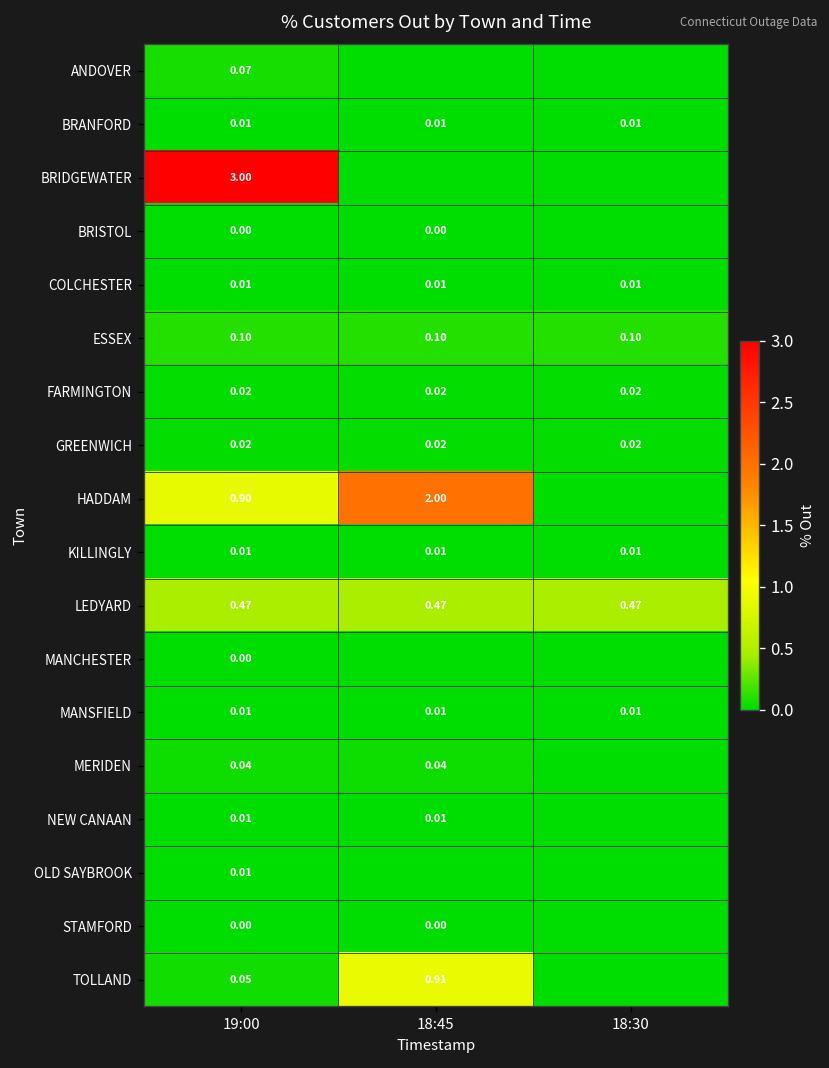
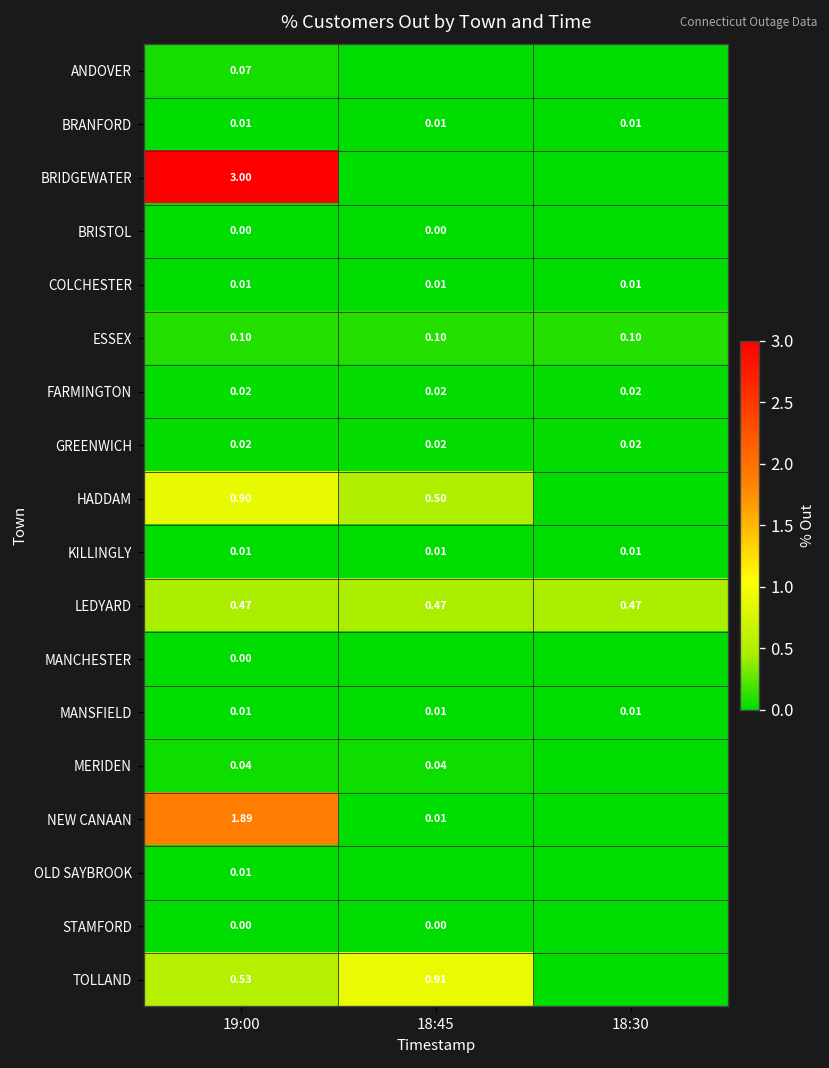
HADDAM, 18:45: 2.00 -> 0.50
NEW CANAAN, 19:00: 0.01 -> 1.89
TOLLAND, 19:00: 0.05 -> 0.53
